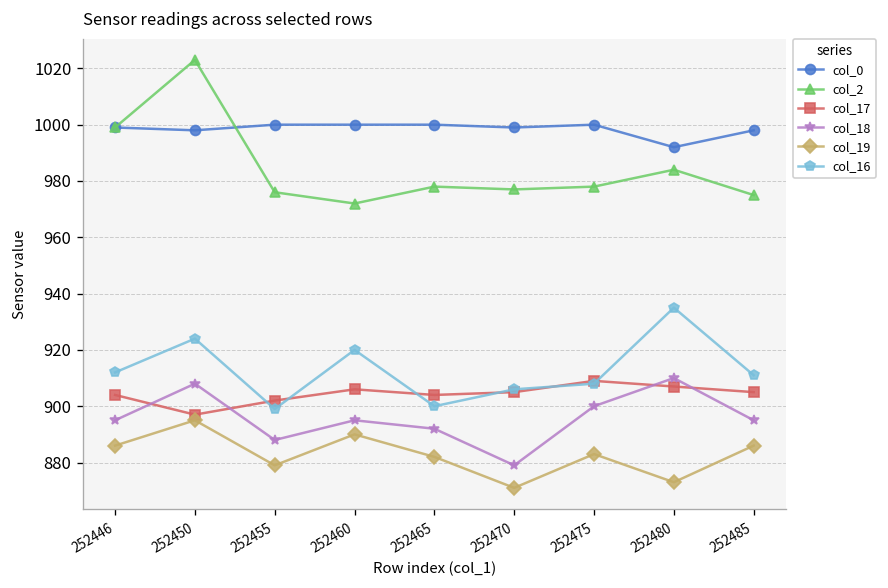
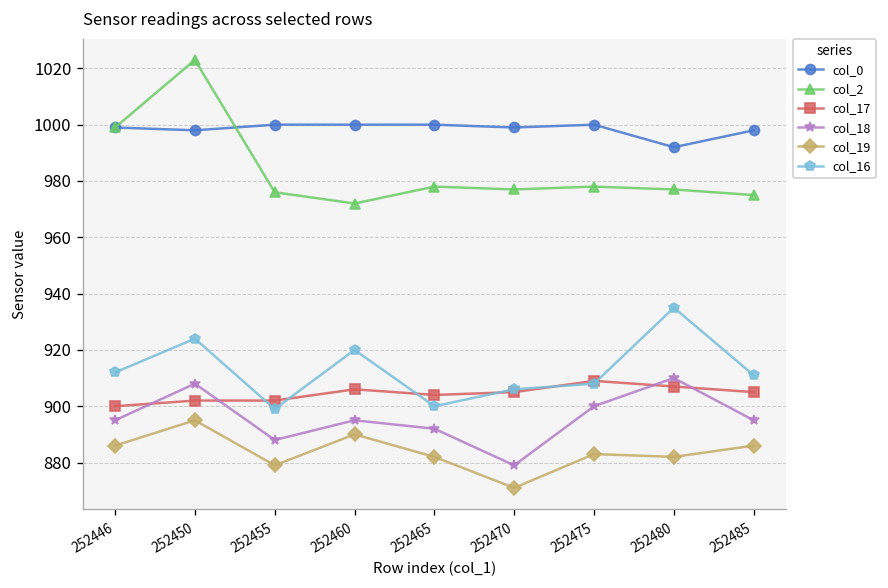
col_17, 252446: 904 -> 900
col_17, 252450: 897 -> 902
col_2, 252480: 984 -> 977
col_19, 252480: 873 -> 882
